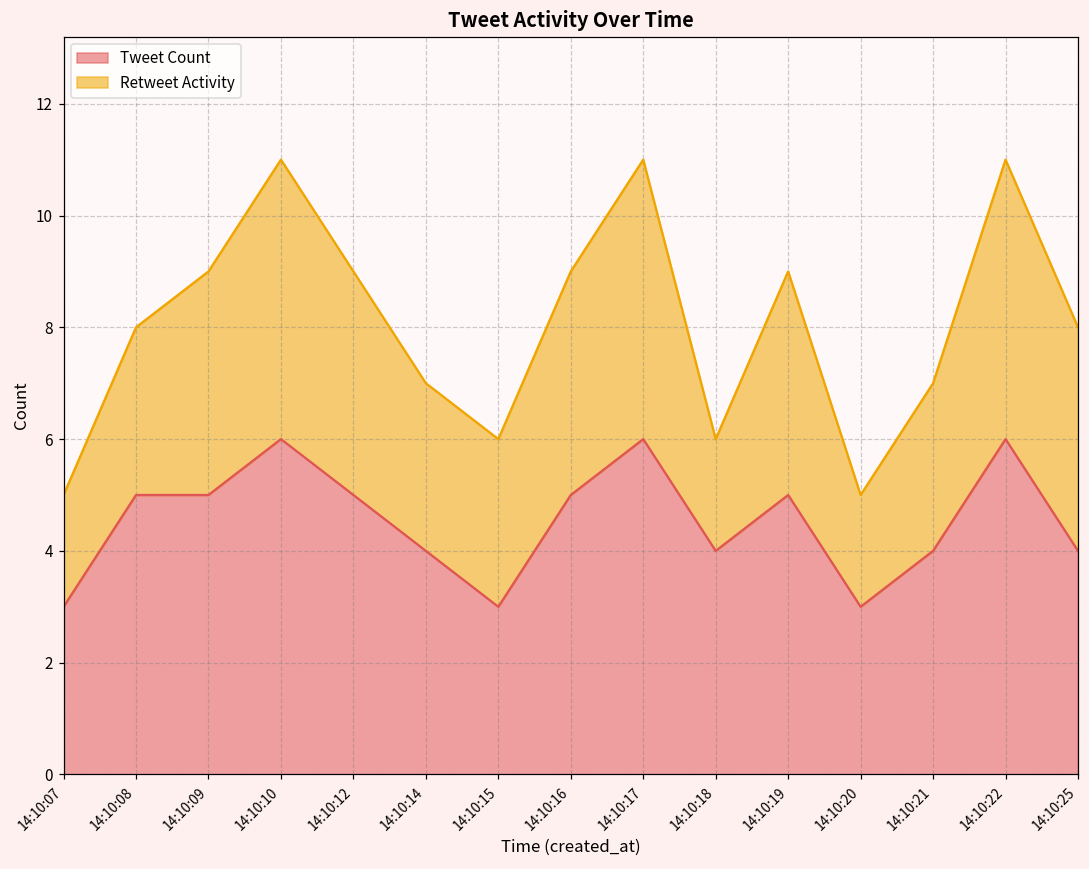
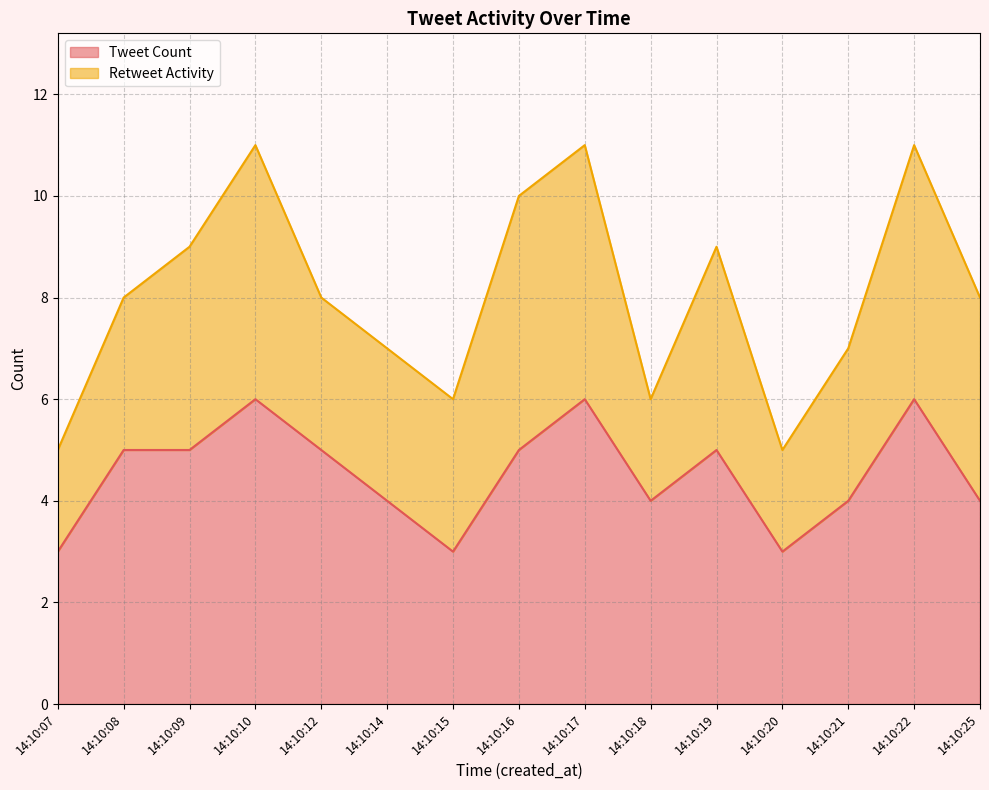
Retweet Activity, 14:10:12: 4 -> 3
Retweet Activity, 14:10:16: 4 -> 5
